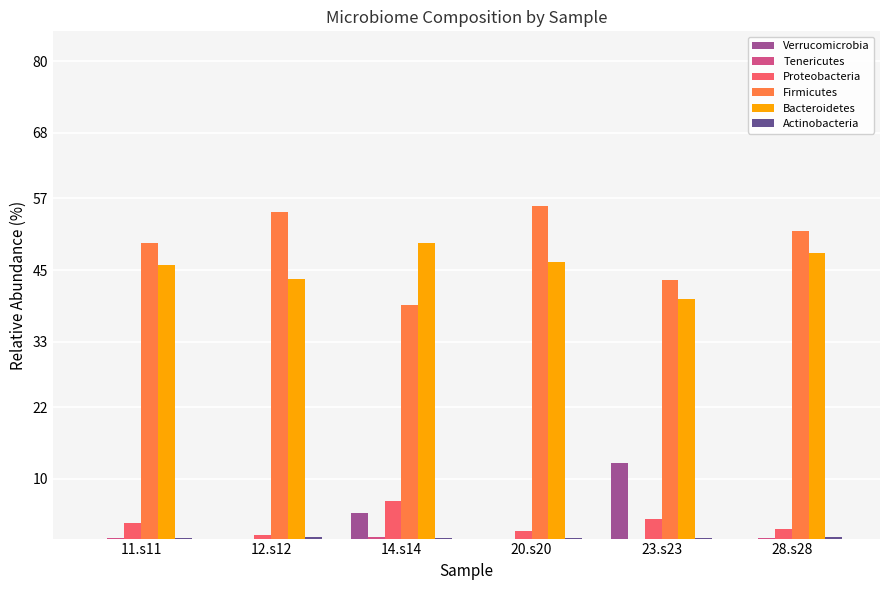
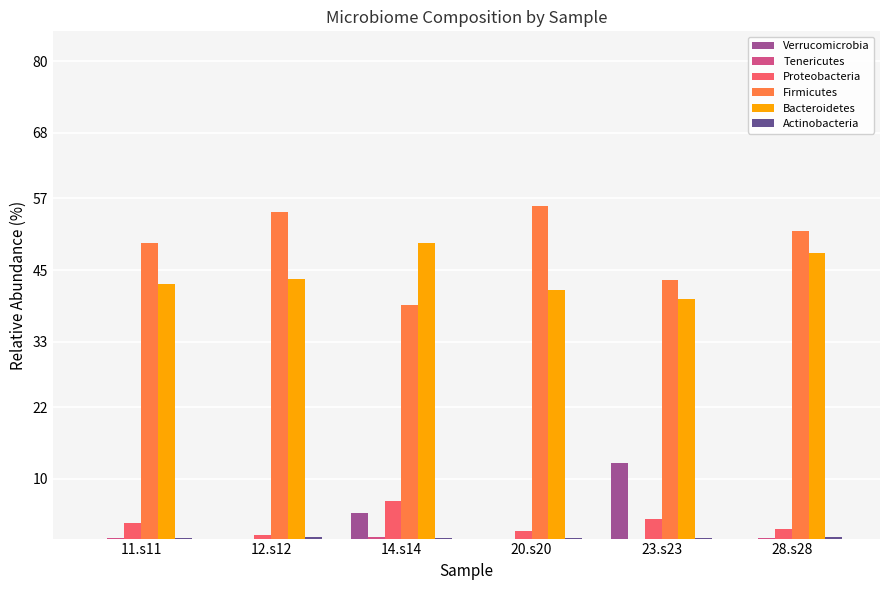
Bacteroidetes, 11.s11: 46 -> 43
Bacteroidetes, 20.s20: 46 -> 42
